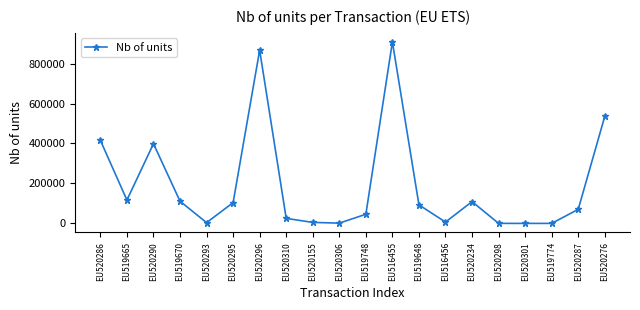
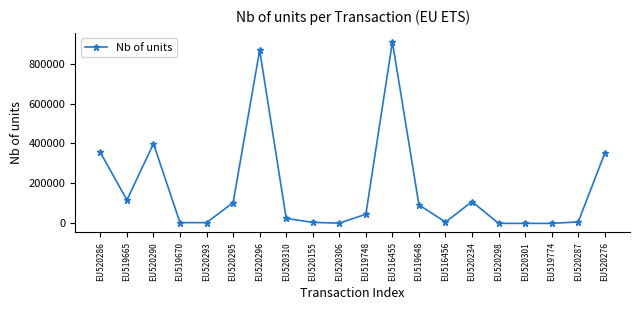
EU520286: 420000 -> 360000
EU519670: 110000 -> 0
EU520287: 70000 -> 10000
EU520276: 540000 -> 350000
